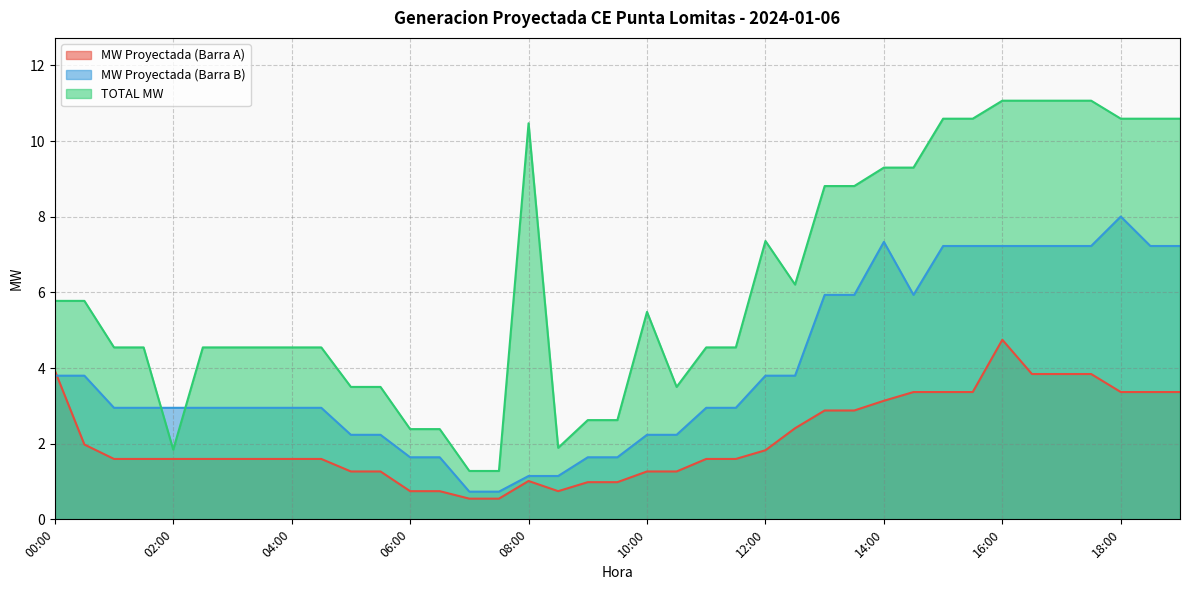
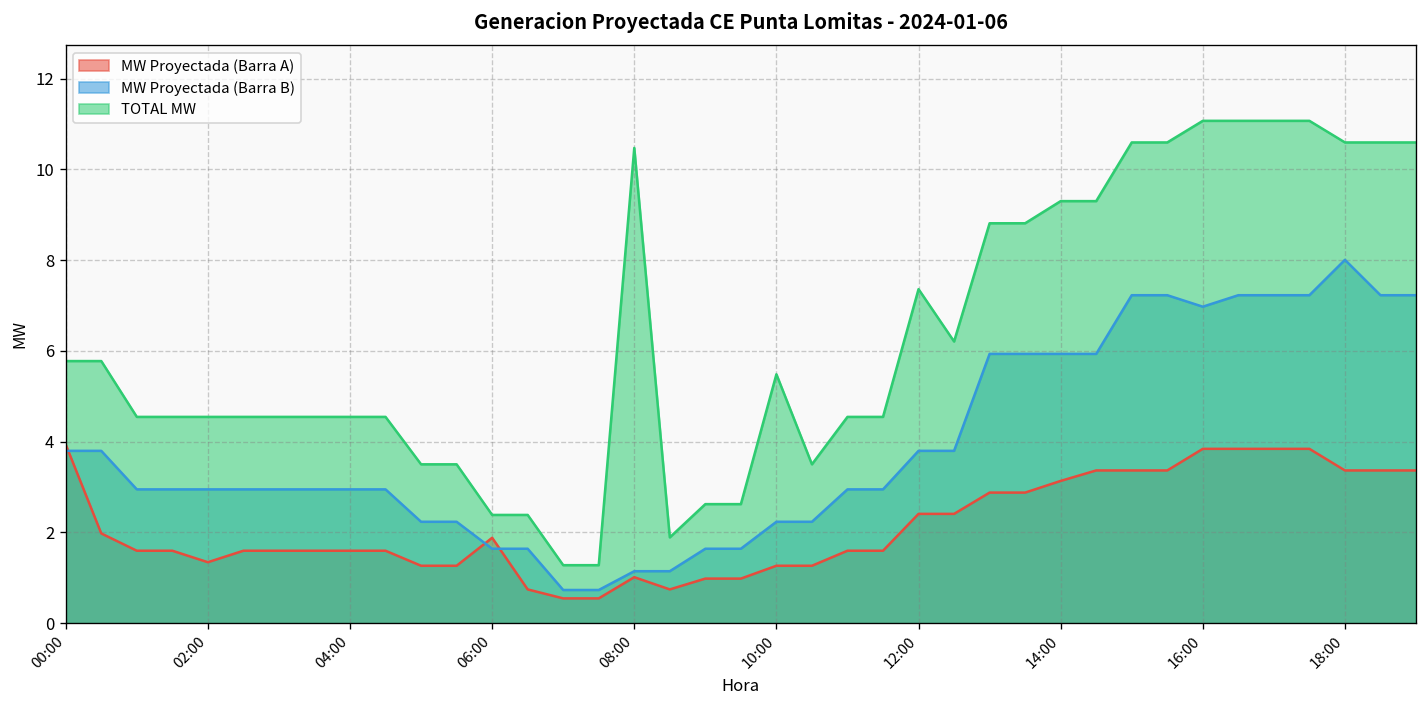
MW Proyectada (Barra A), 02:00: 1.6 -> 1.3
TOTAL MW, 02:00: 1.8 -> 4.5
MW Proyectada (Barra A), 06:00: 0.7 -> 1.9
MW Proyectada (Barra A), 12:00: 1.8 -> 2.4
MW Proyectada (Barra B), 14:00: 7.3 -> 5.9
MW Proyectada (Barra A), 16:00: 4.7 -> 3.8
MW Proyectada (Barra B), 16:00: 7.2 -> 7.0
